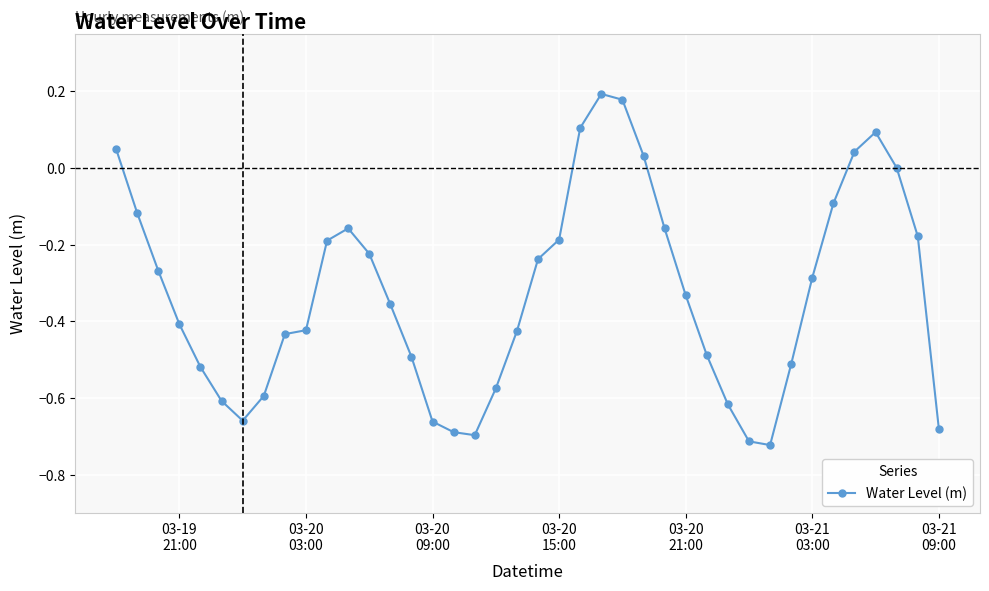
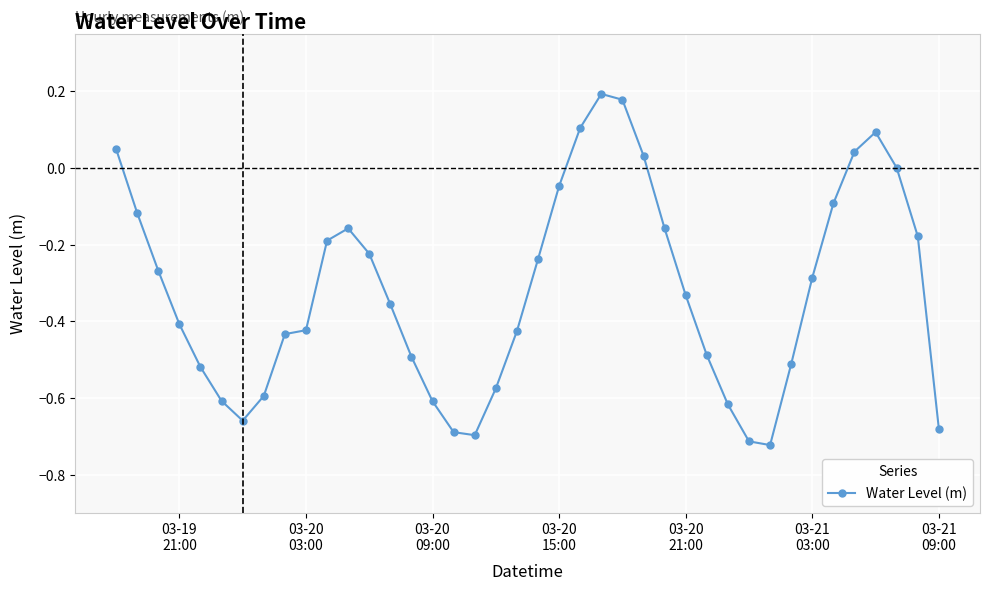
03-20 09:00: -0.66 -> -0.61
03-20 15:00: -0.19 -> -0.05
